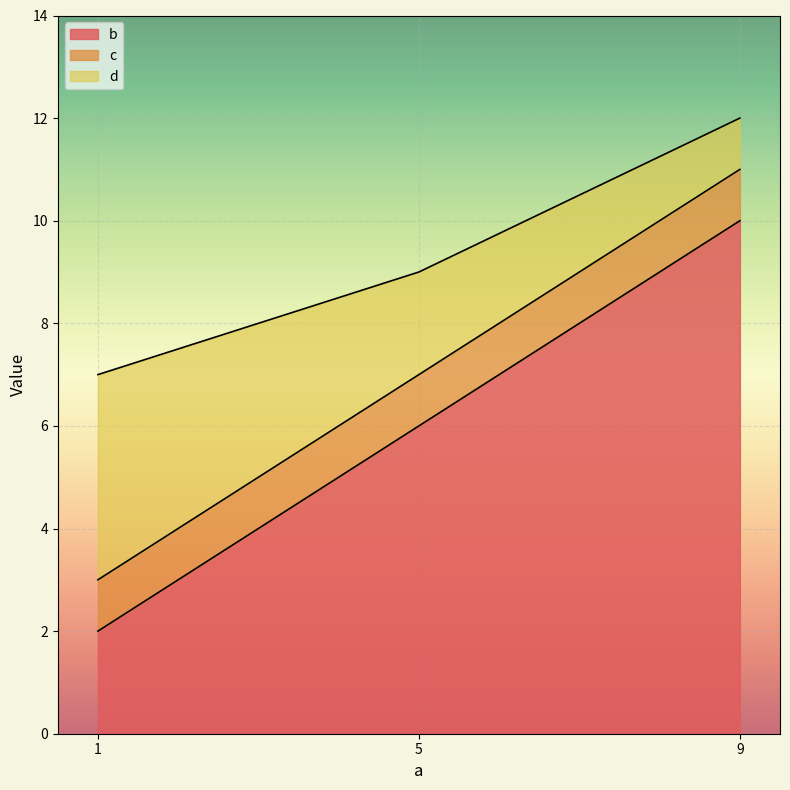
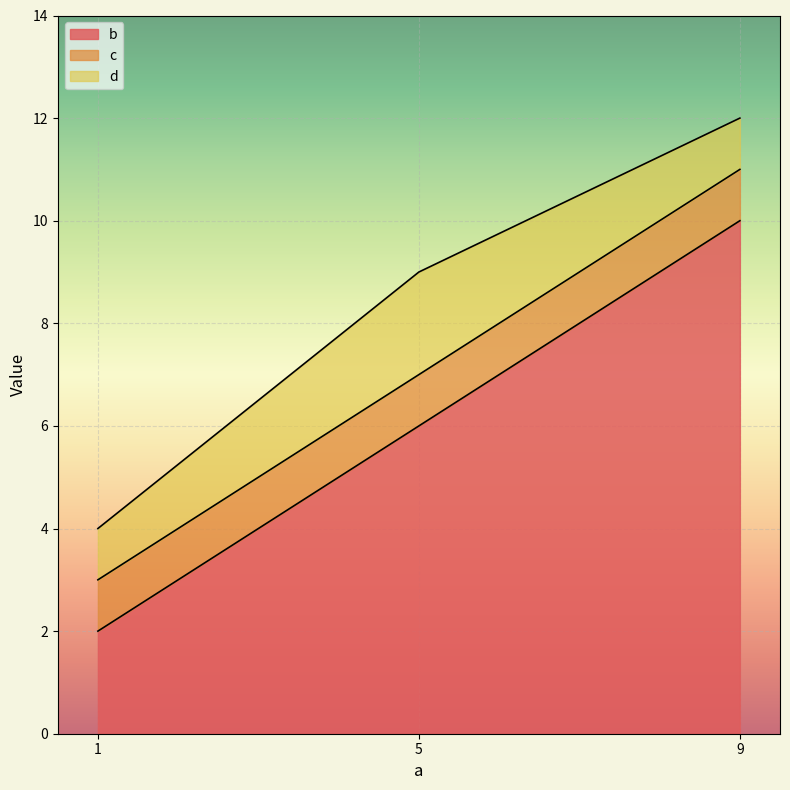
d, 1: 7 -> 4
